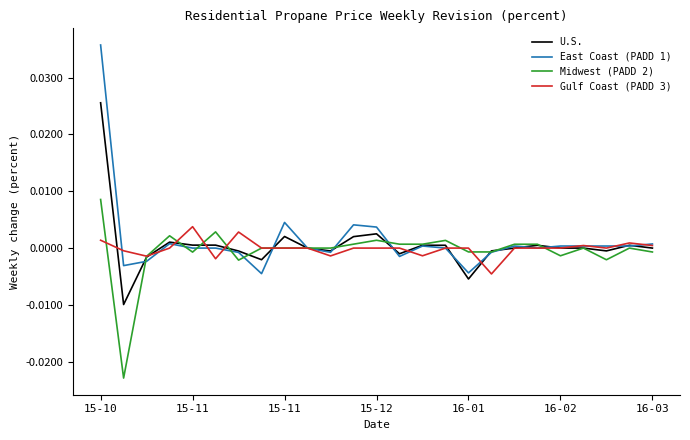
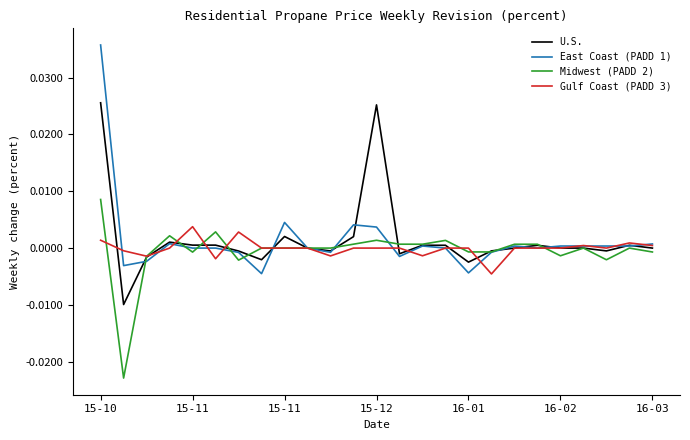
U.S., 15-12: 0.003 -> 0.025
U.S., 16-01: -0.005 -> -0.002
